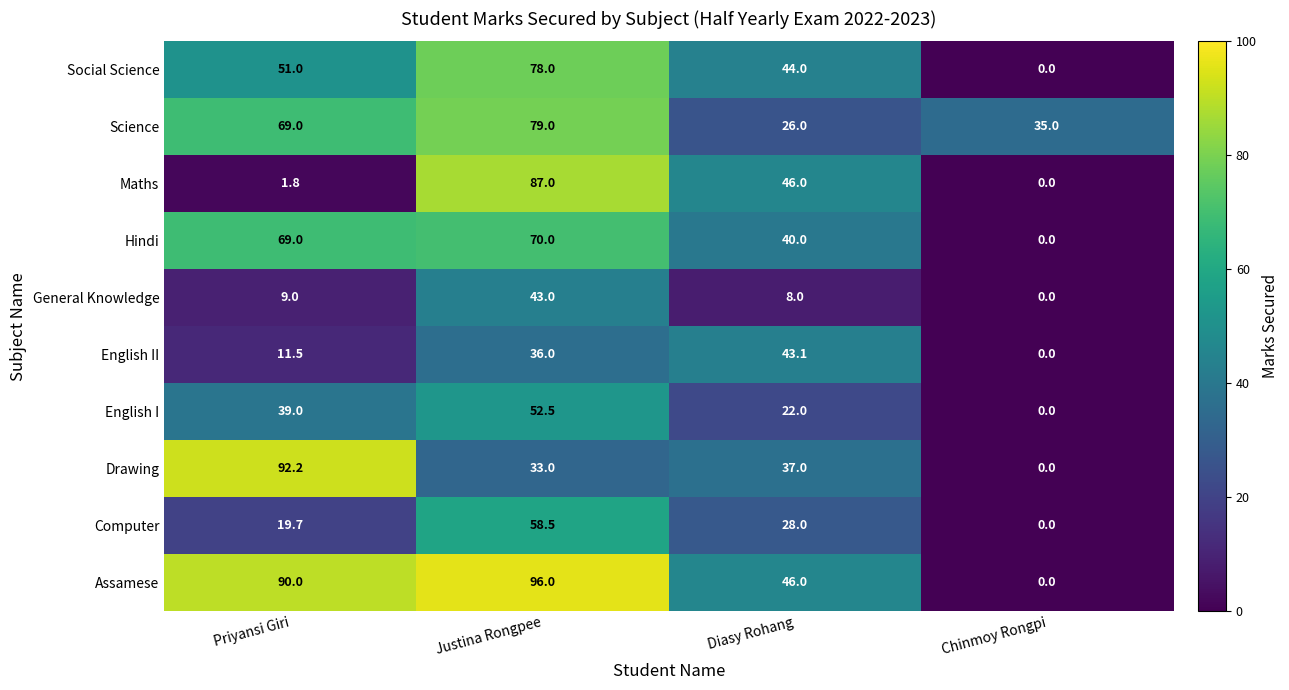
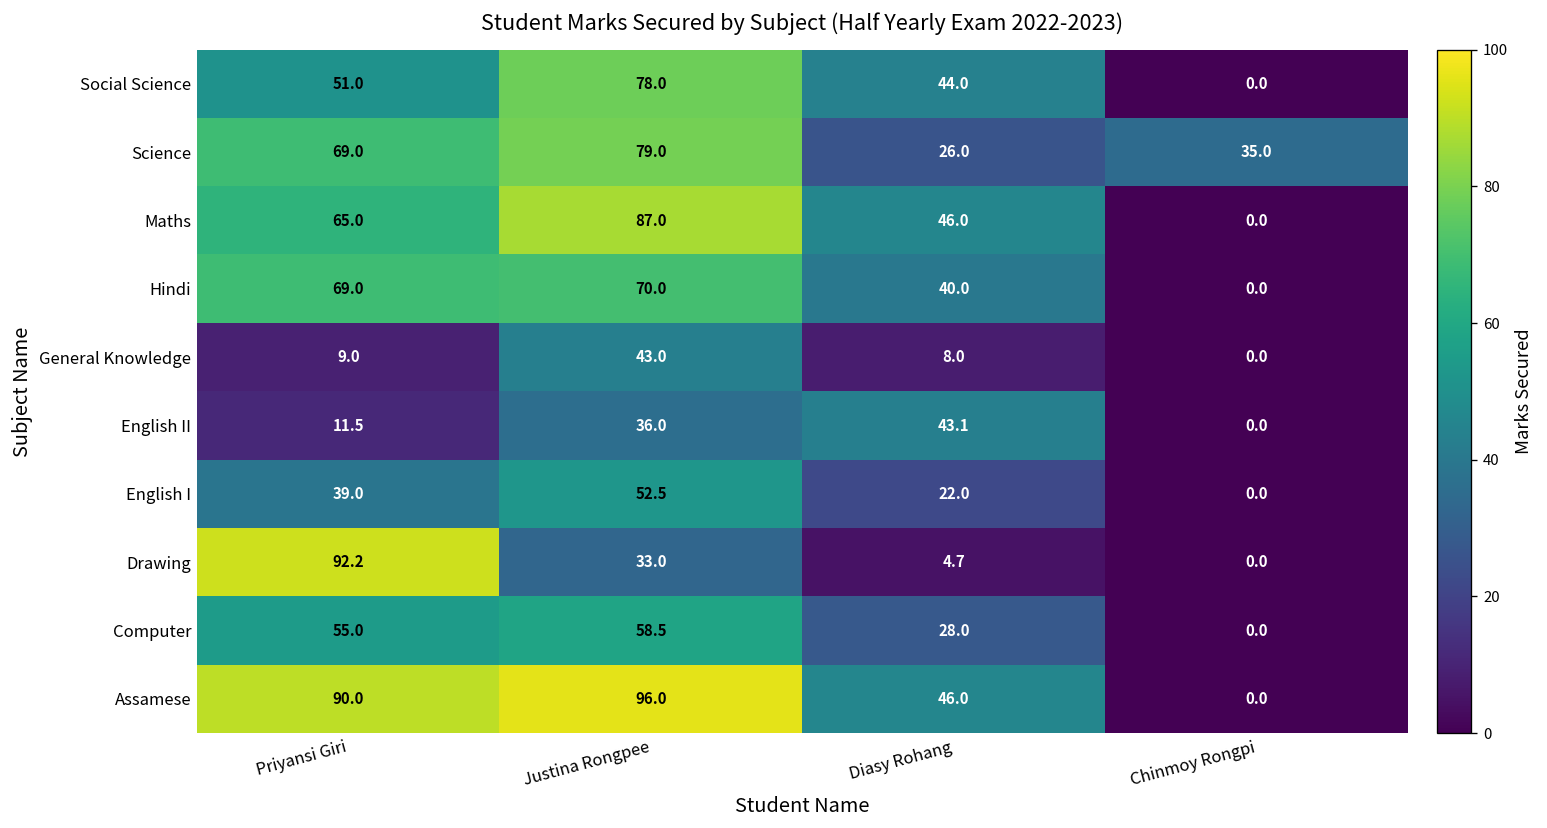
Maths, Priyansi Giri: 1.8 -> 65.0
Drawing, Diasy Rohang: 37.0 -> 4.7
Computer, Priyansi Giri: 19.7 -> 55.0
